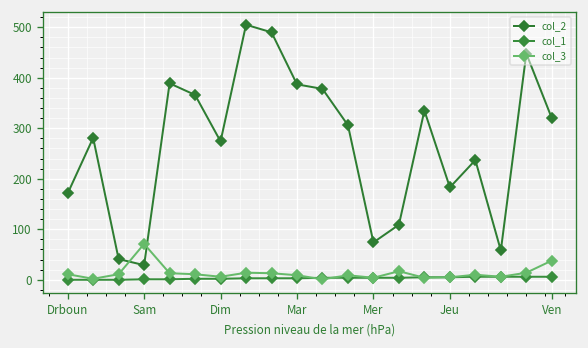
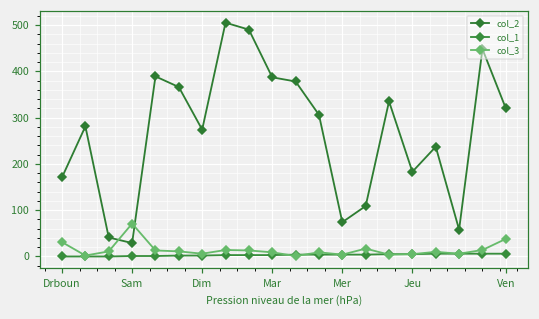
col_3, Drboun: 10 -> 30
